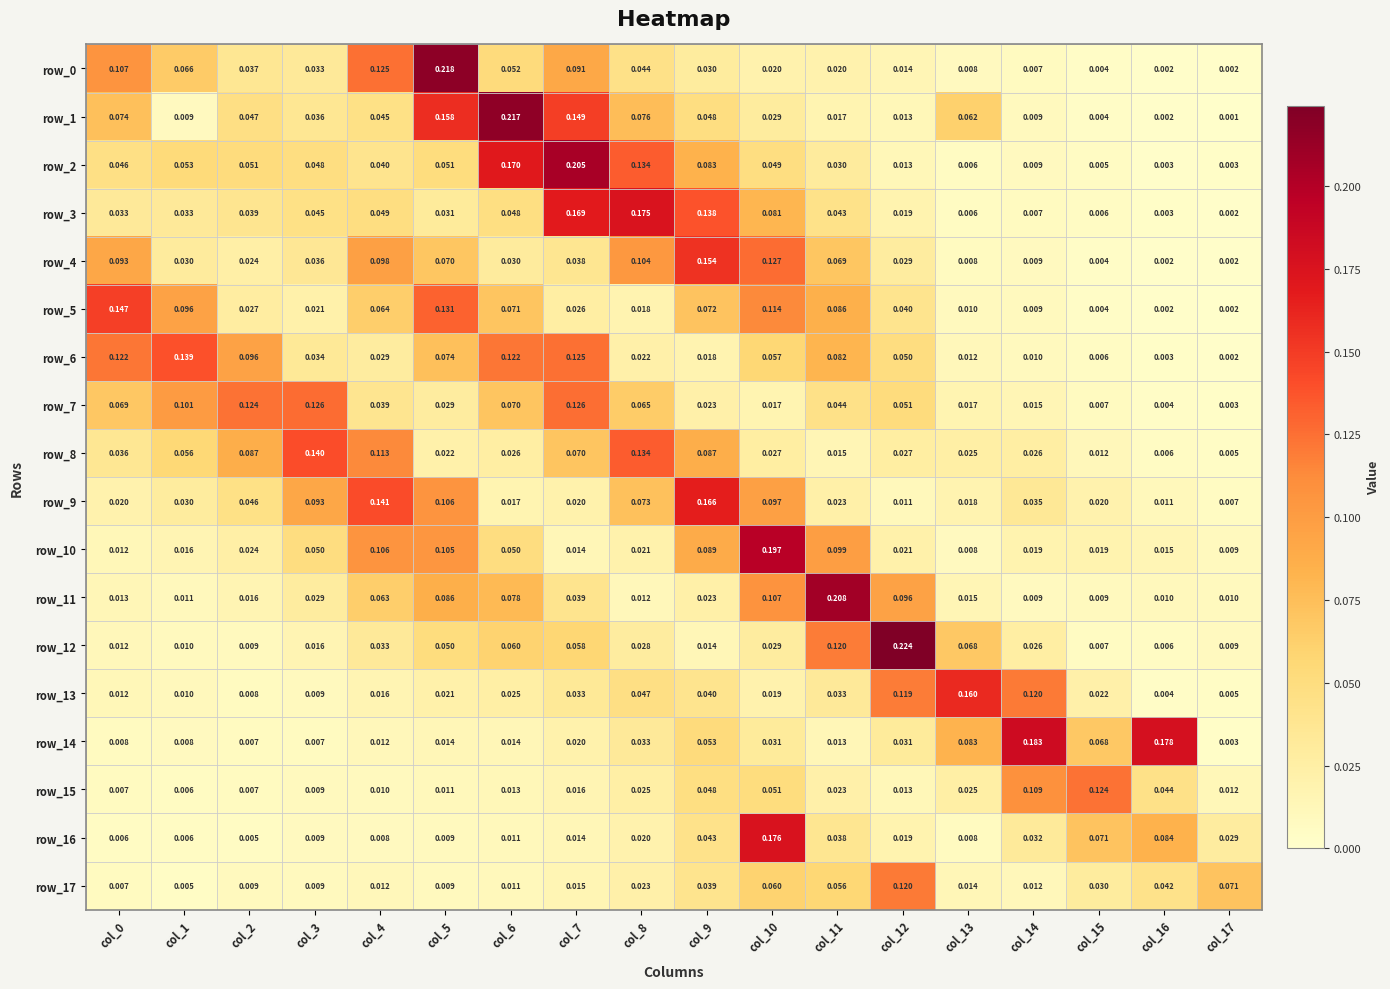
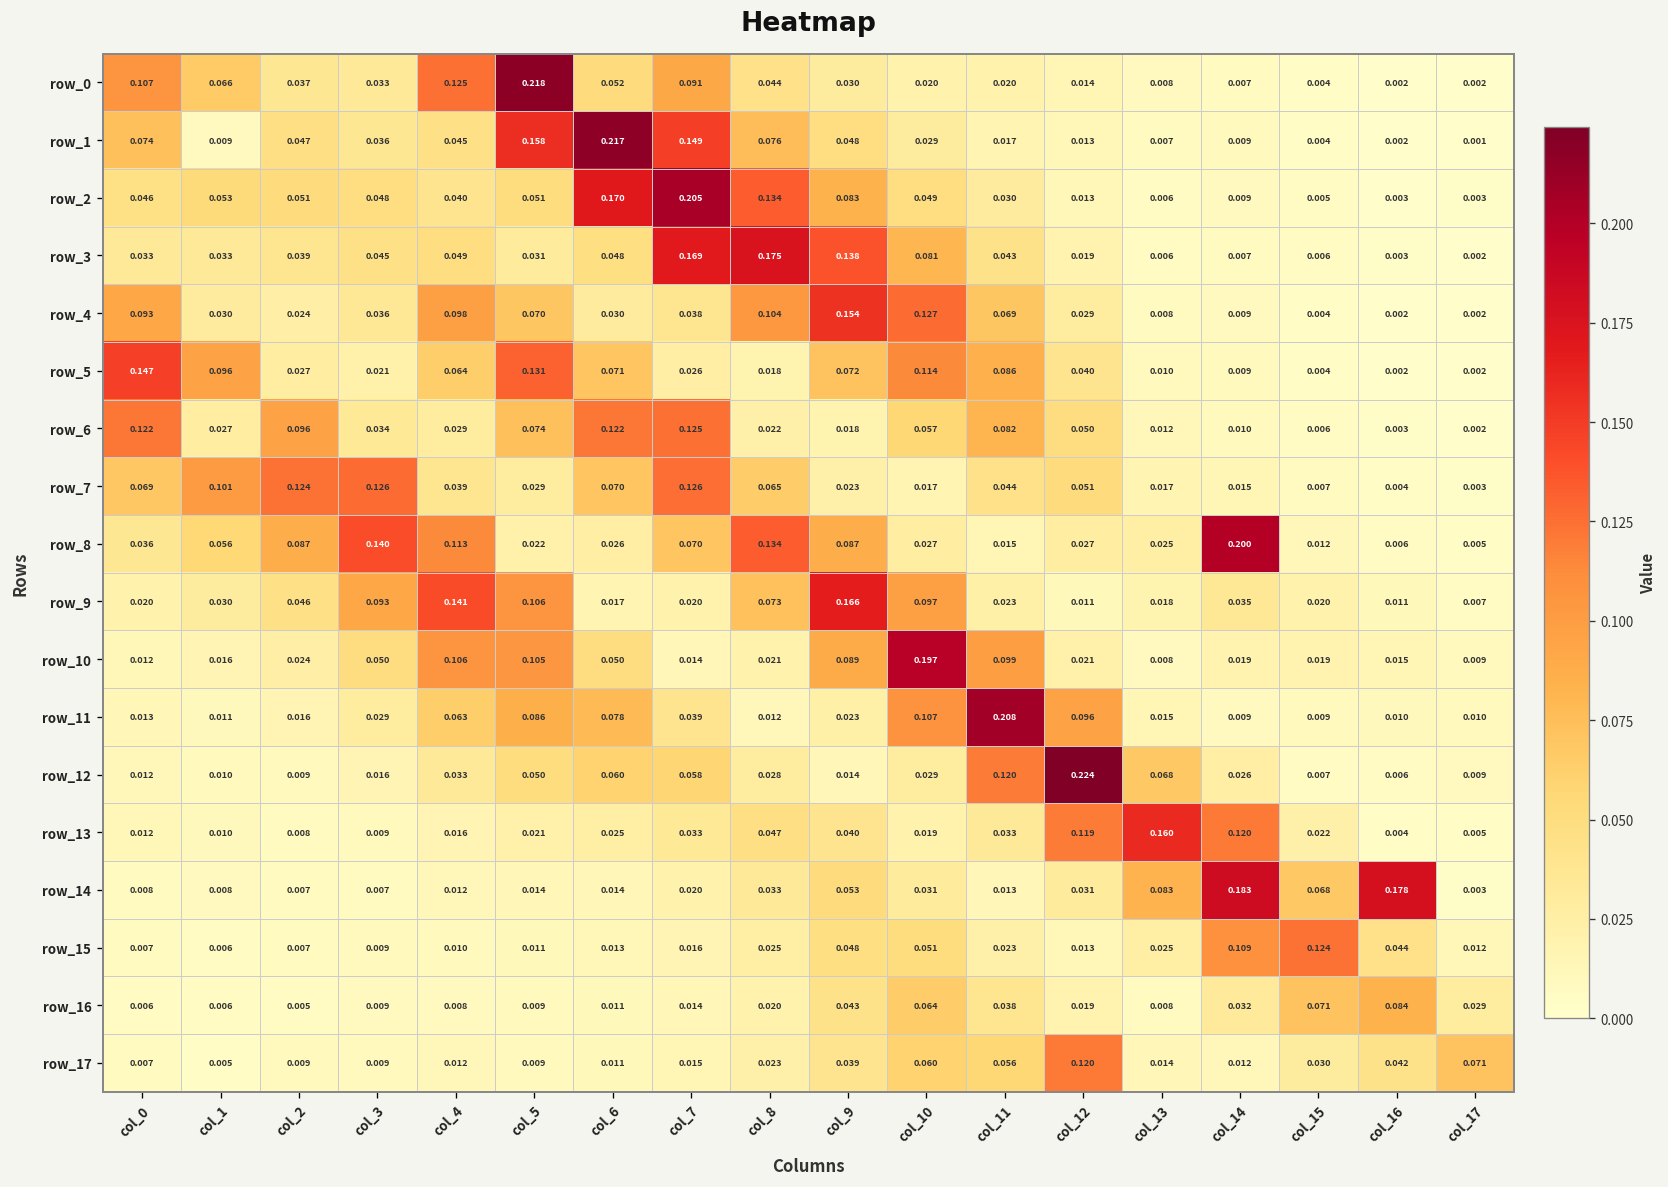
row_1, col_13: 0.062 -> 0.007
row_6, col_1: 0.139 -> 0.027
row_8, col_14: 0.026 -> 0.200
row_16, col_10: 0.176 -> 0.064
